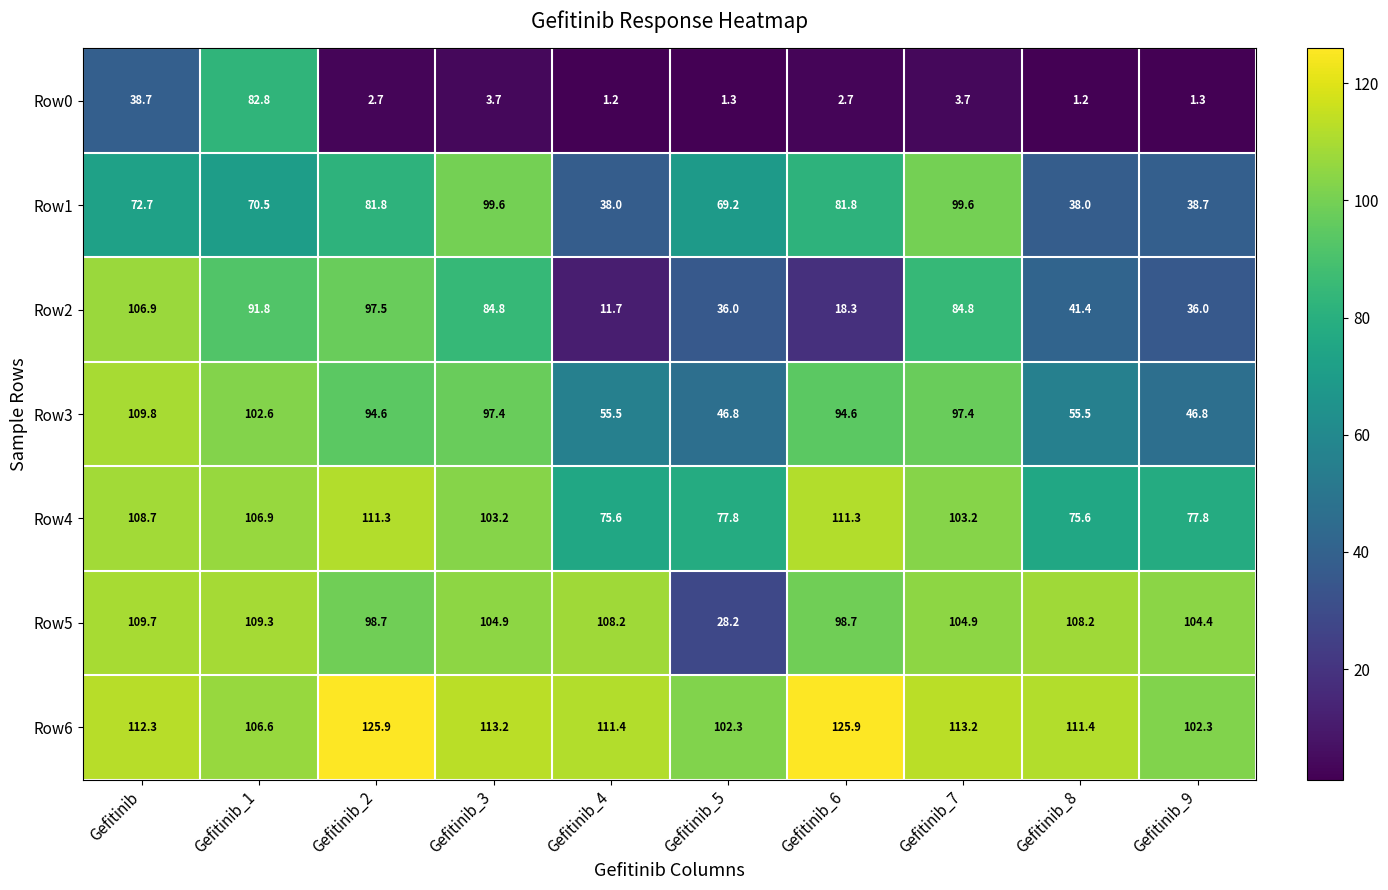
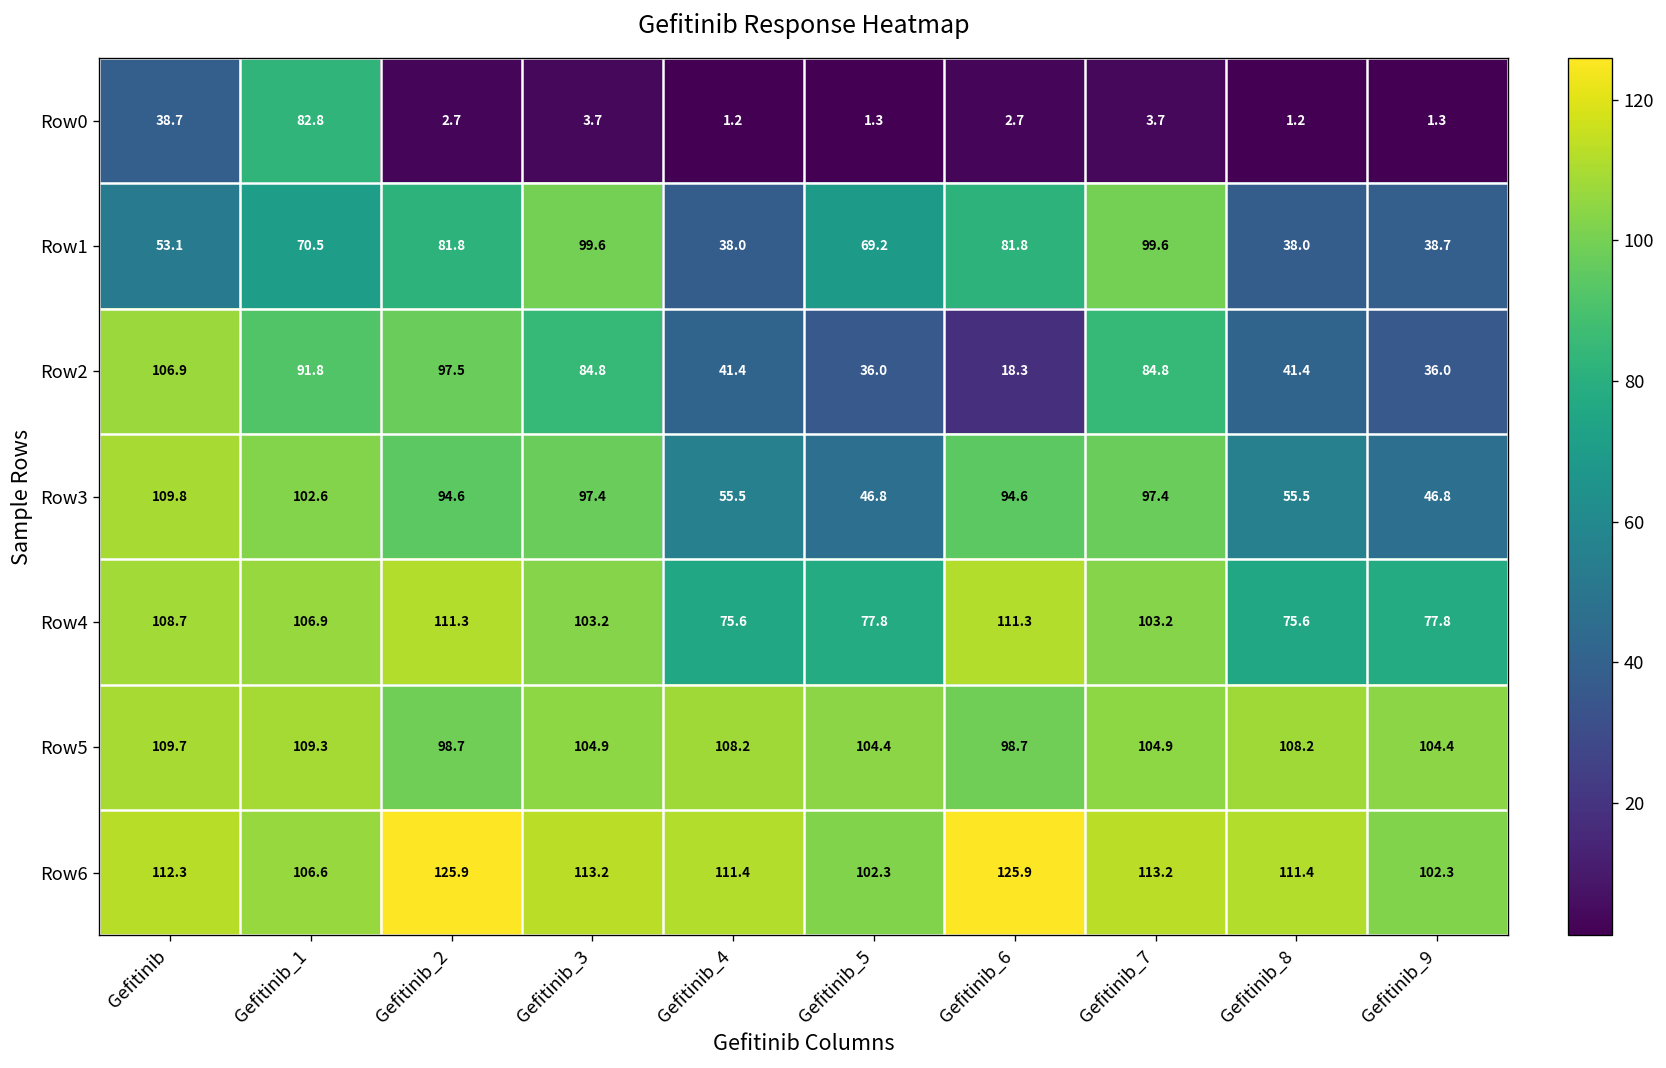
Row1, Gefitinib: 72.7 -> 53.1
Row2, Gefitinib_4: 11.7 -> 41.4
Row5, Gefitinib_5: 28.2 -> 104.4
